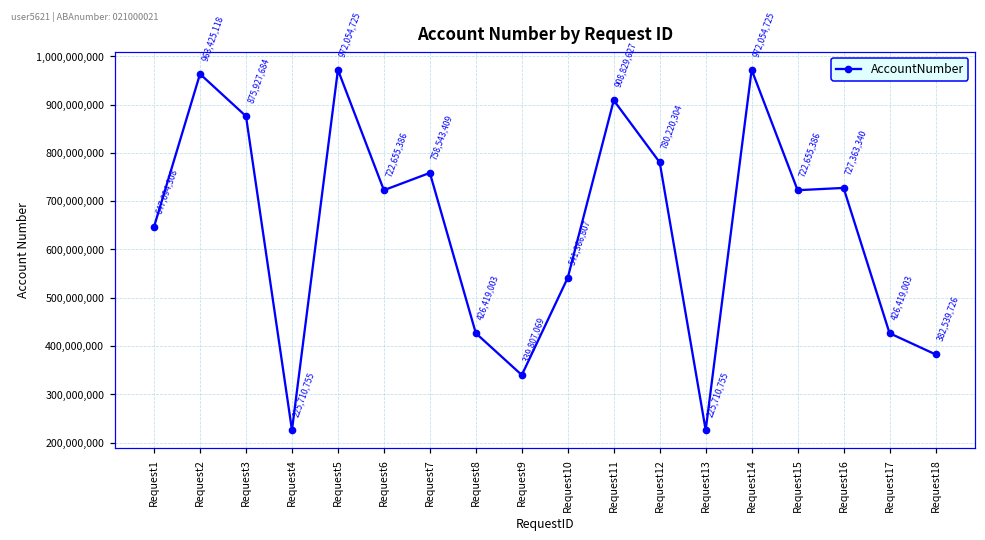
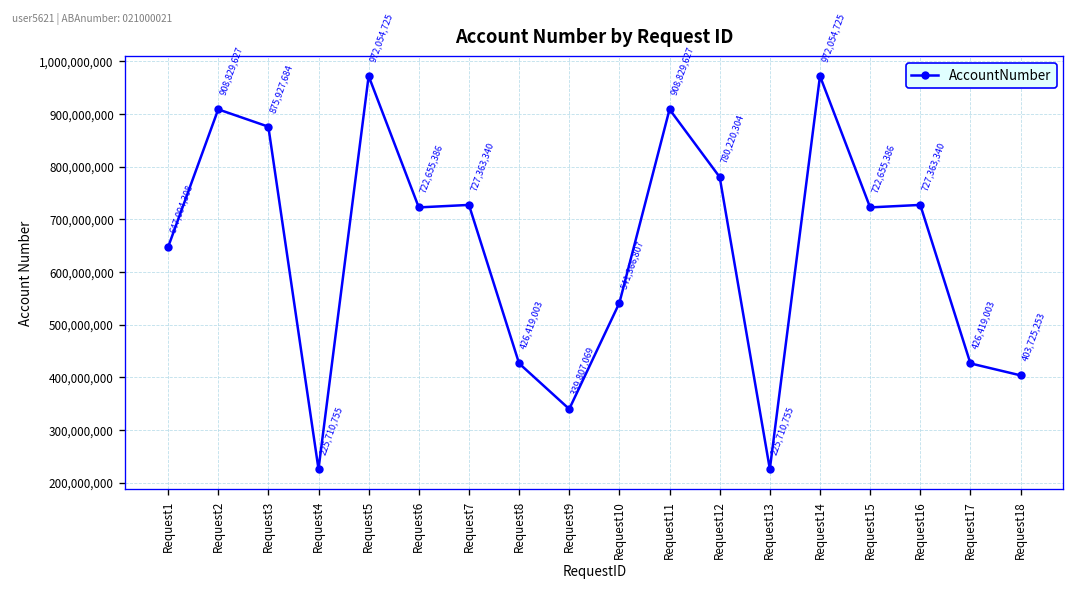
Request2: 963,425,118 -> 908,829,627
Request7: 758,543,409 -> 727,363,340
Request18: 382,539,726 -> 403,725,253
